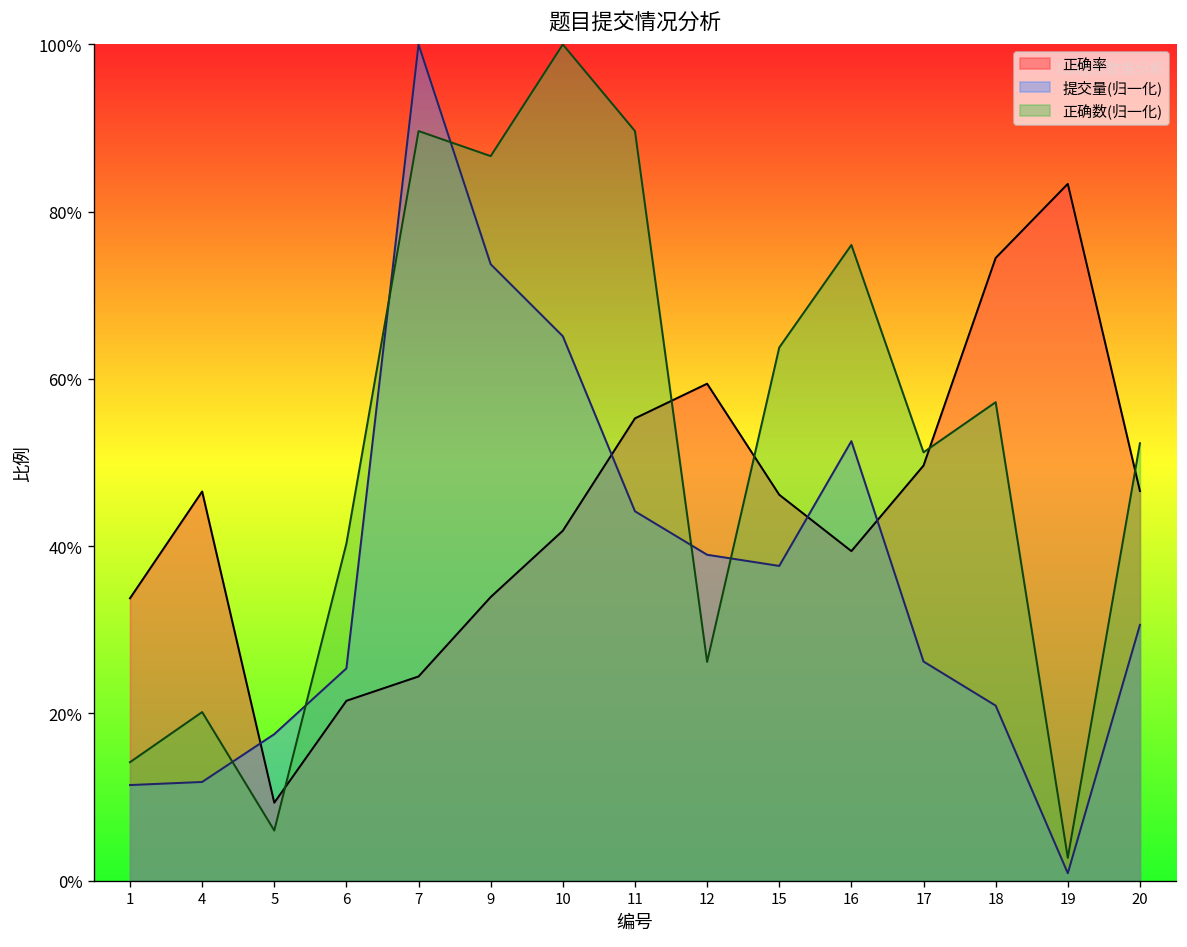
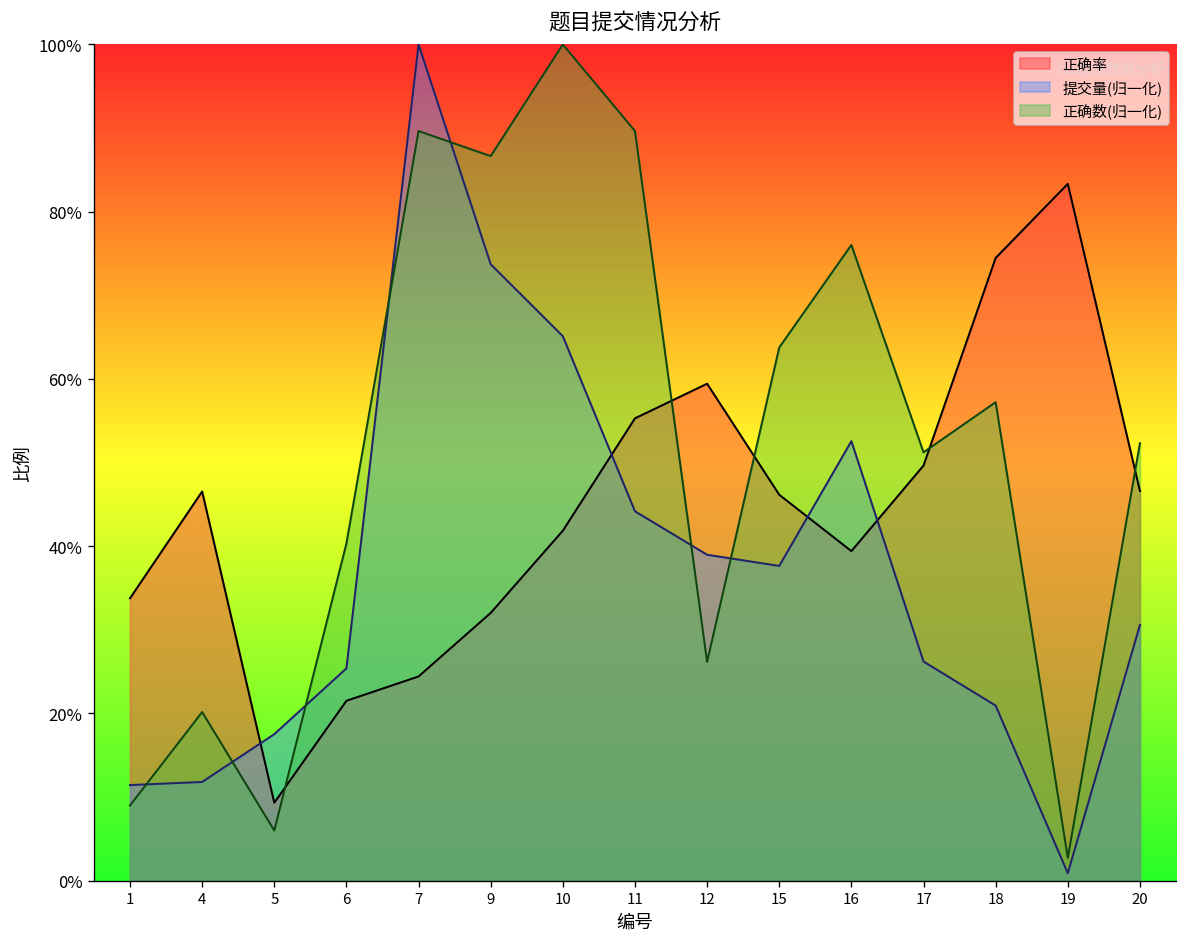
正确数(归一化), 1: 14% -> 9%
正确率, 9: 34% -> 32%
